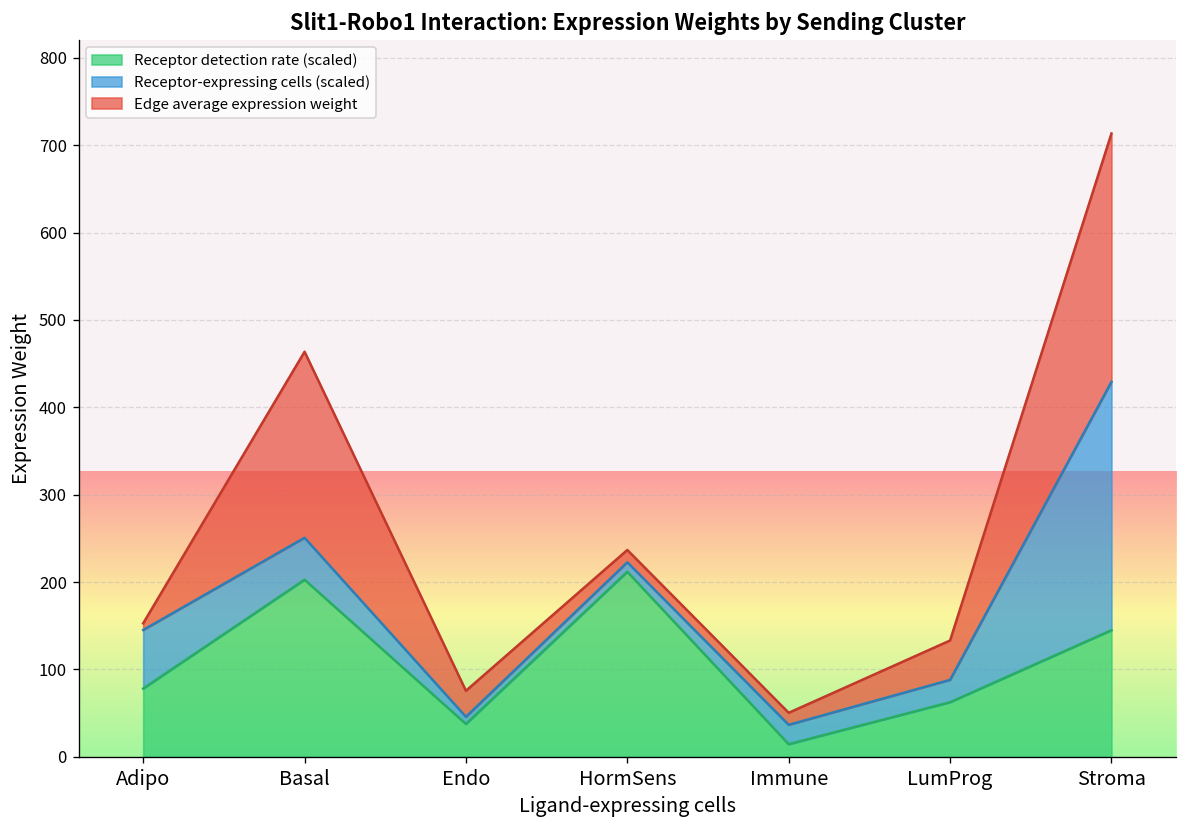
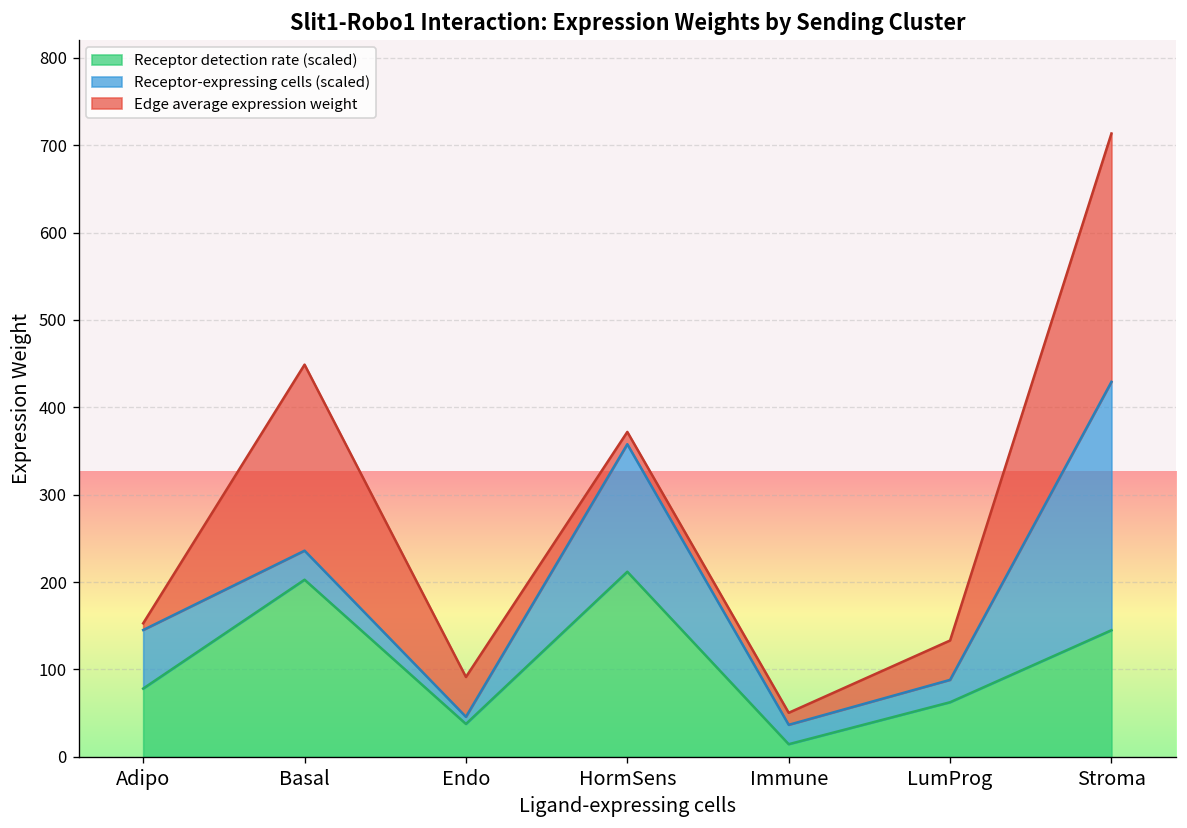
Receptor-expressing cells (scaled), Basal: 50 -> 30
Edge average expression weight, Endo: 30 -> 50
Receptor-expressing cells (scaled), HormSens: 10 -> 150
